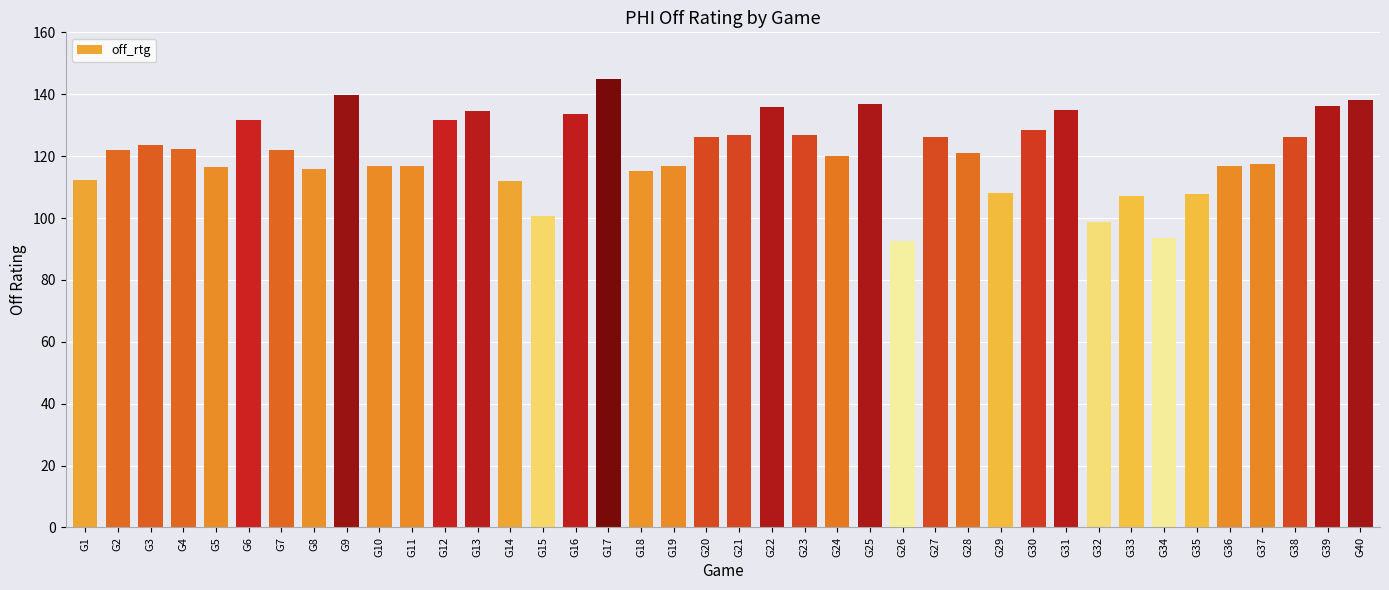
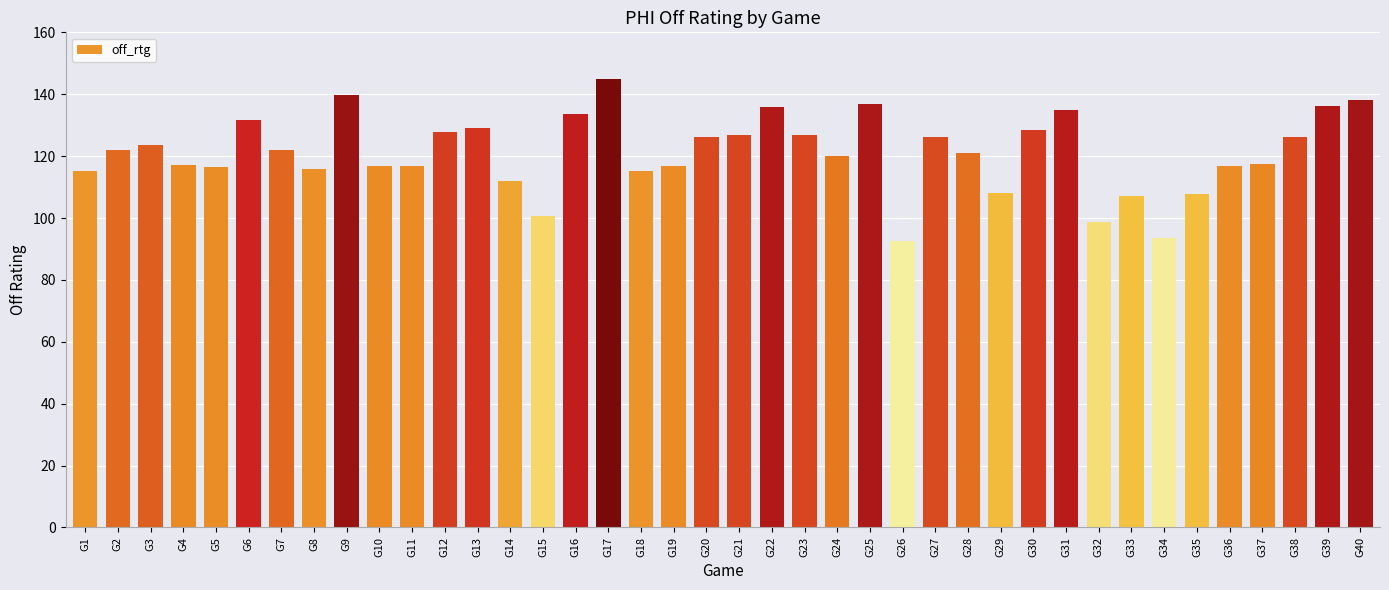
G1: 112 -> 115
G4: 122 -> 117
G12: 132 -> 128
G13: 135 -> 129
